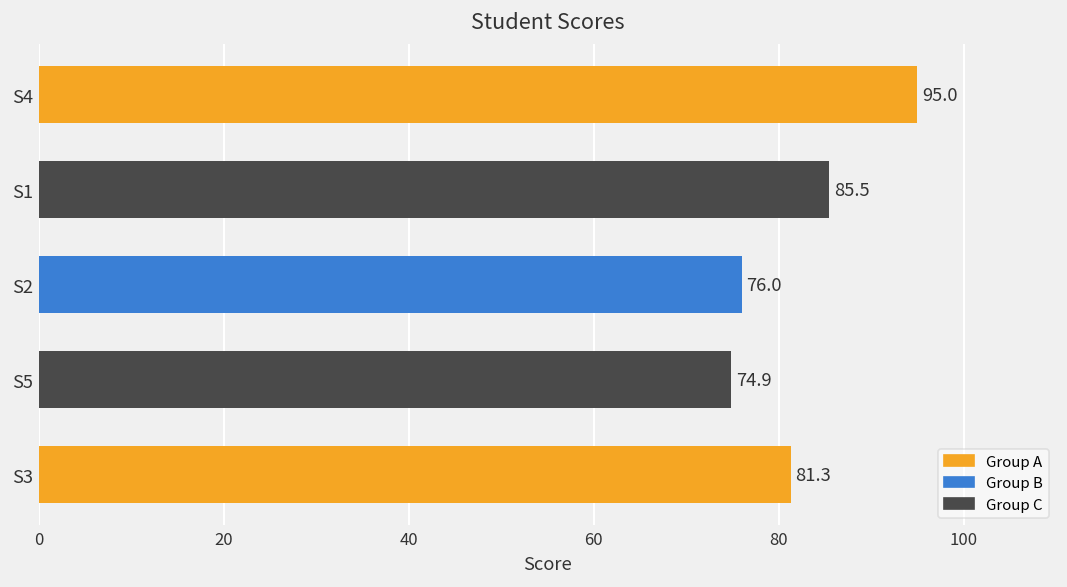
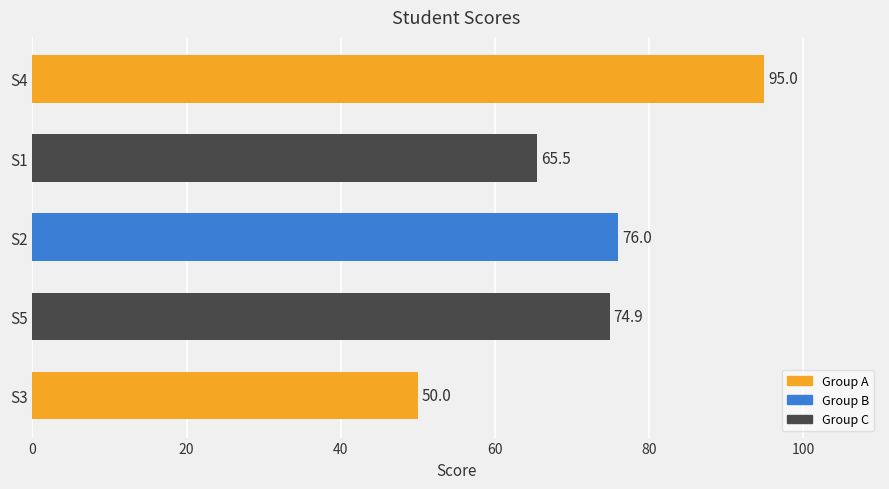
S1: 85.5 -> 65.5
S3: 81.3 -> 50.0
